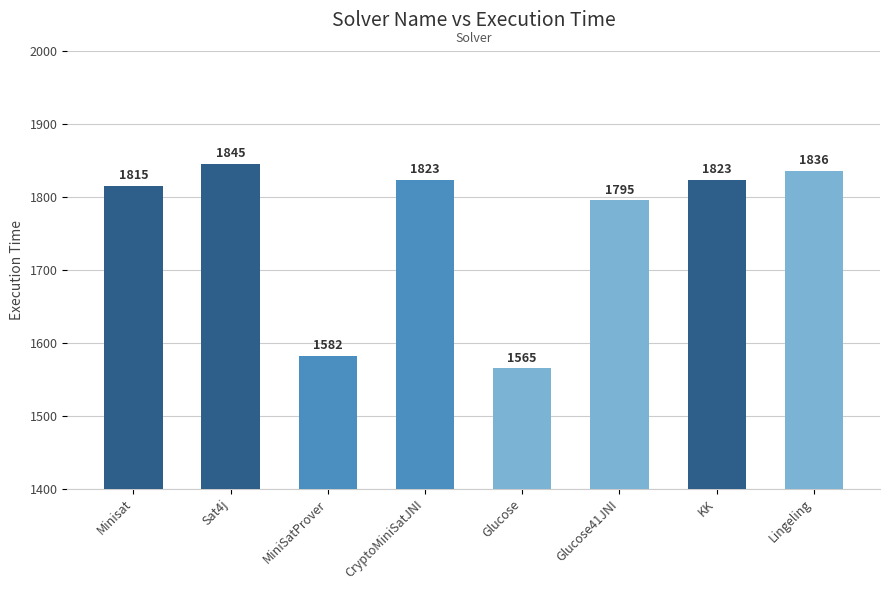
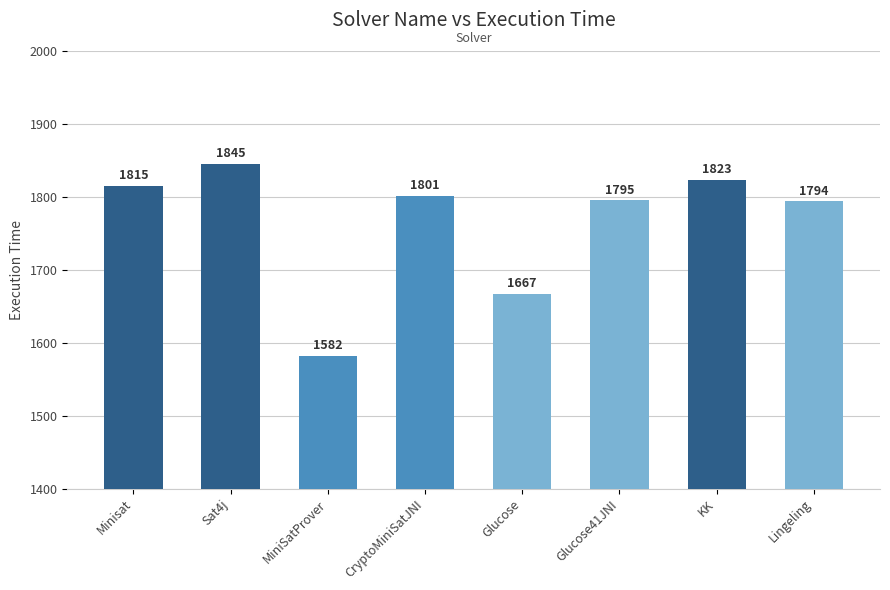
CryptoMiniSatJNI: 1823 -> 1801
Glucose: 1565 -> 1667
Lingeling: 1836 -> 1794
